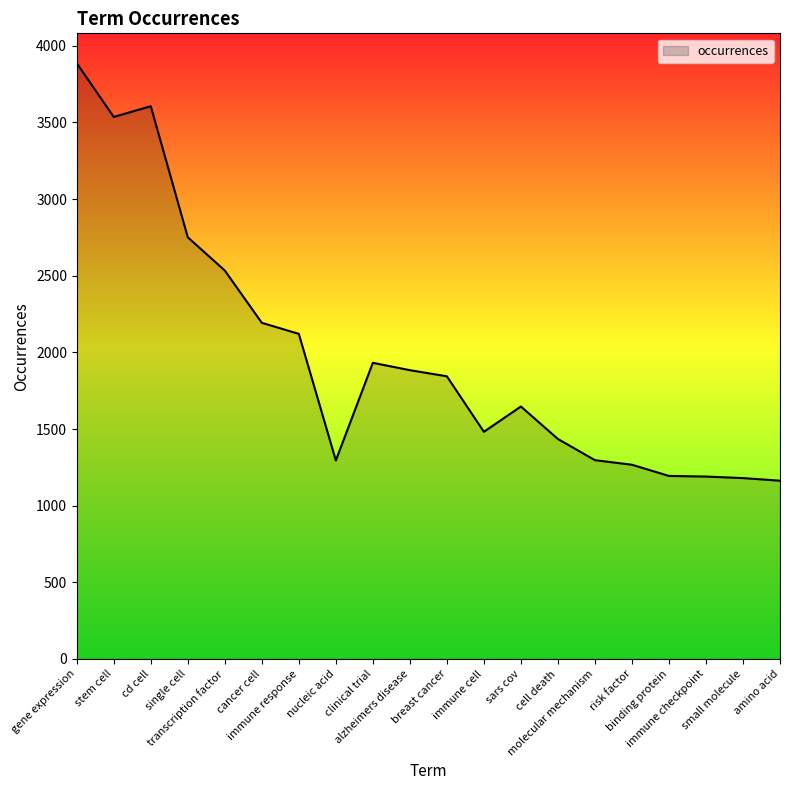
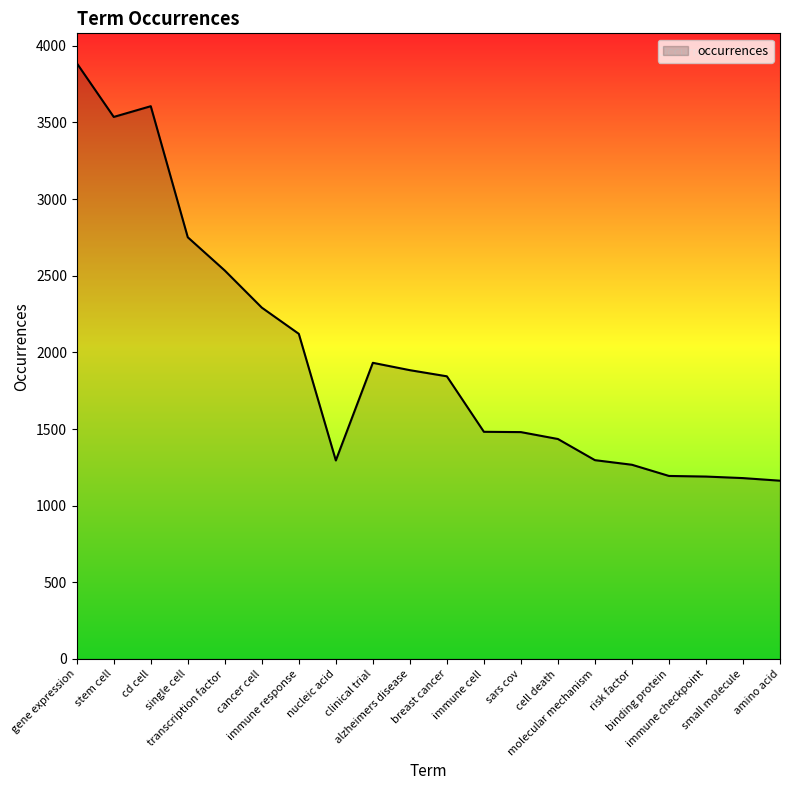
cancer cell: 2190 -> 2290
sars cov: 1650 -> 1480
